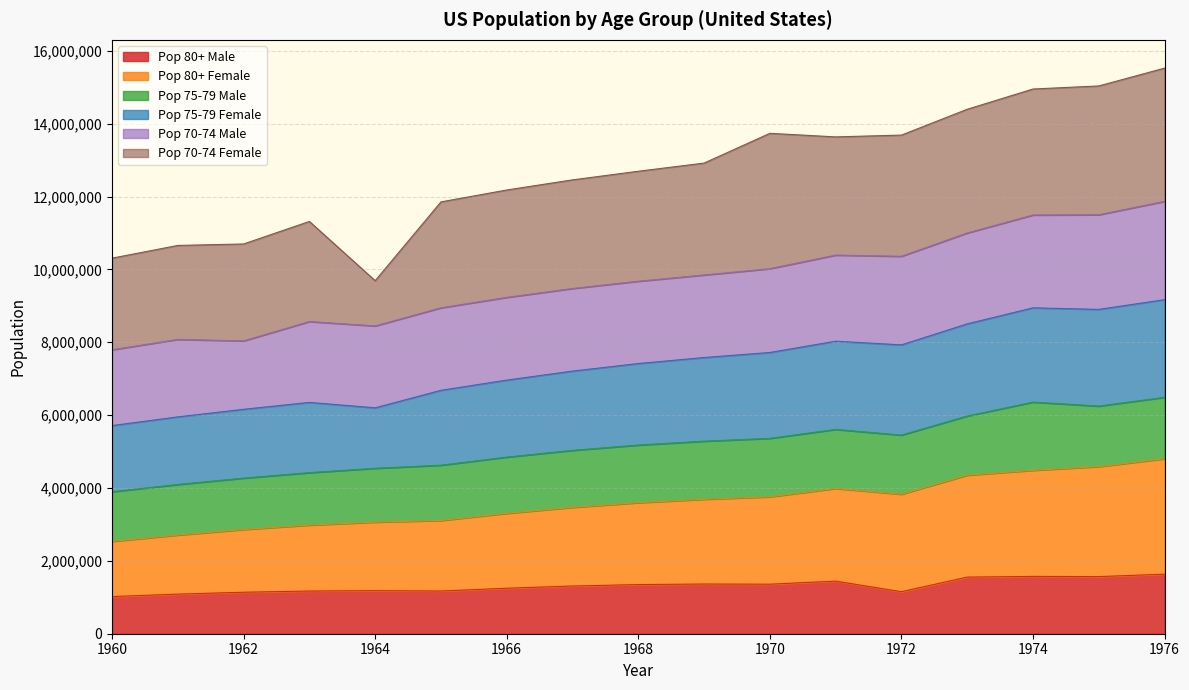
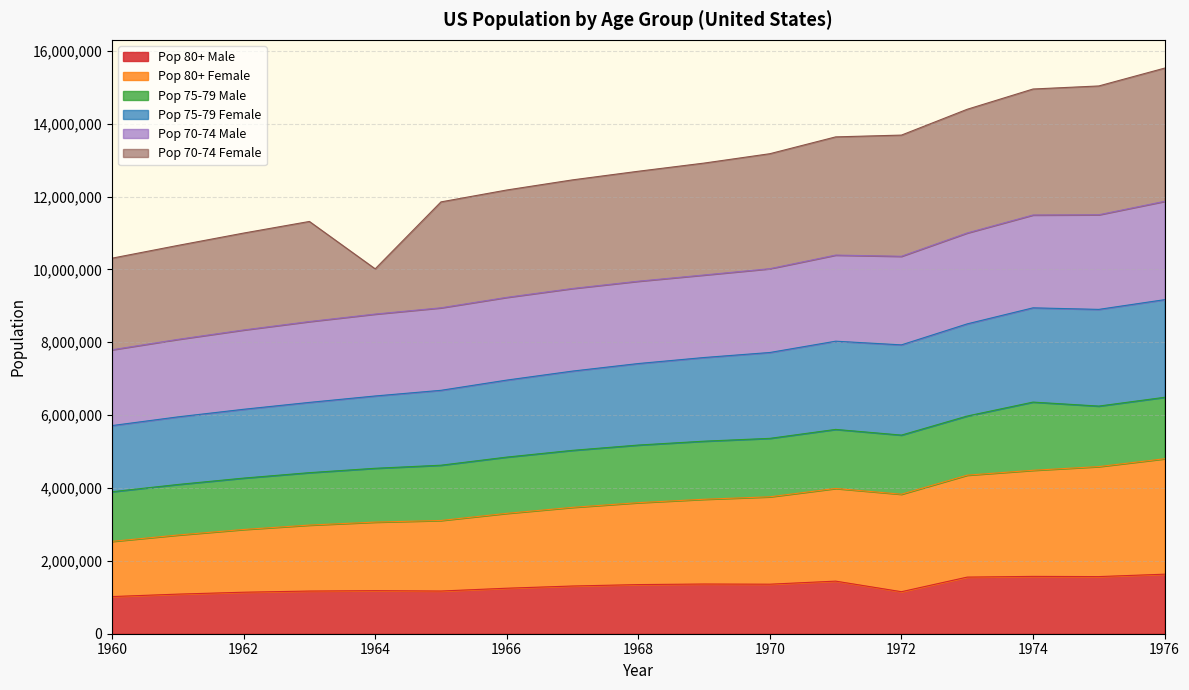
Pop 70-74 Male, 1962: 1,900,000 -> 2,200,000
Pop 75-79 Female, 1964: 1,700,000 -> 2,000,000
Pop 70-74 Female, 1970: 3,700,000 -> 3,200,000
